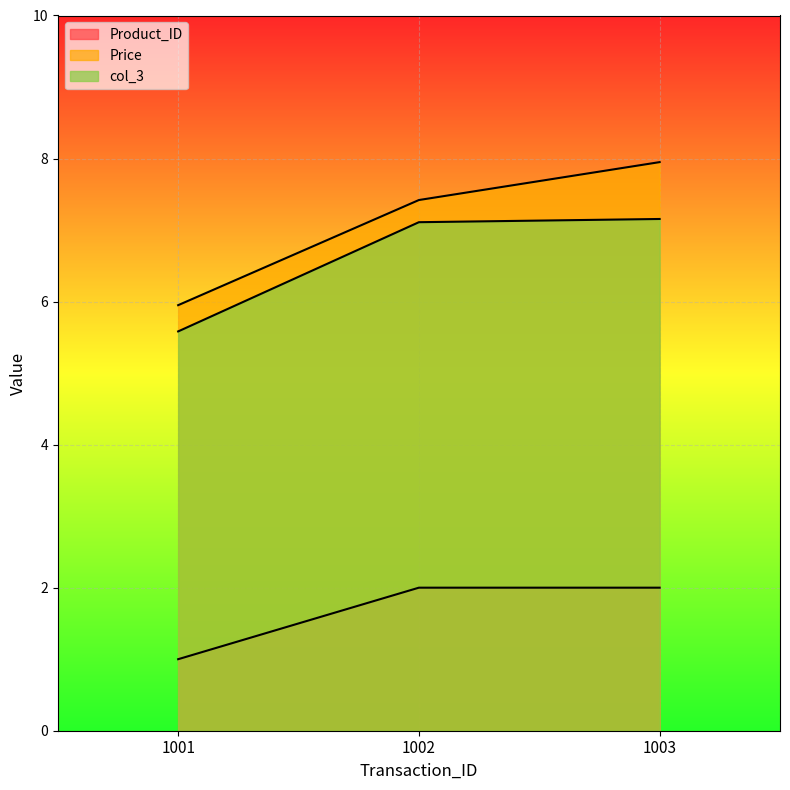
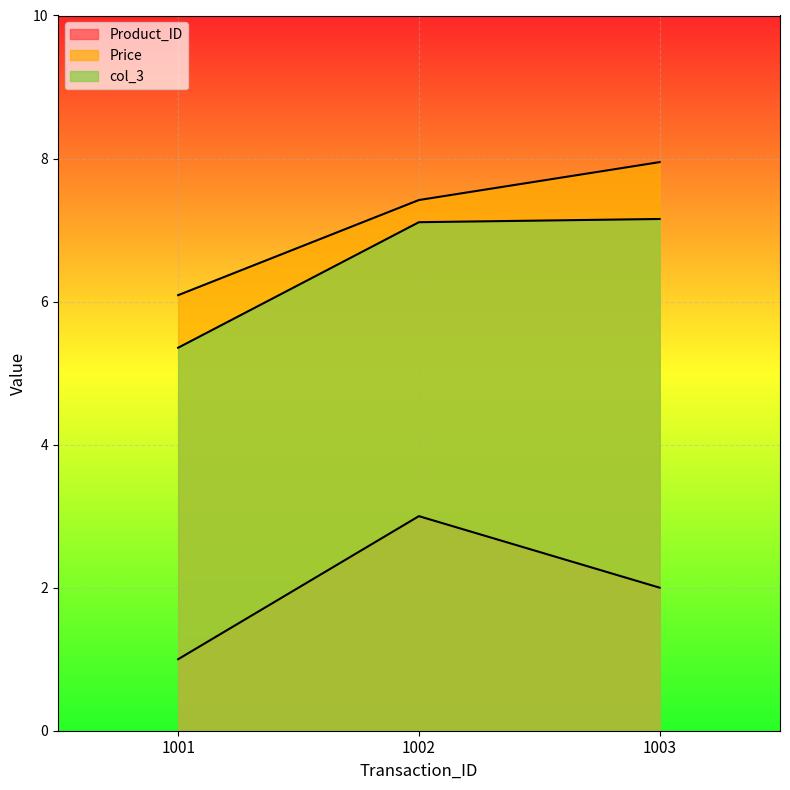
Price, 1001: 6.0 -> 6.1
col_3, 1001: 5.6 -> 5.4
Product_ID, 1002: 2 -> 3
